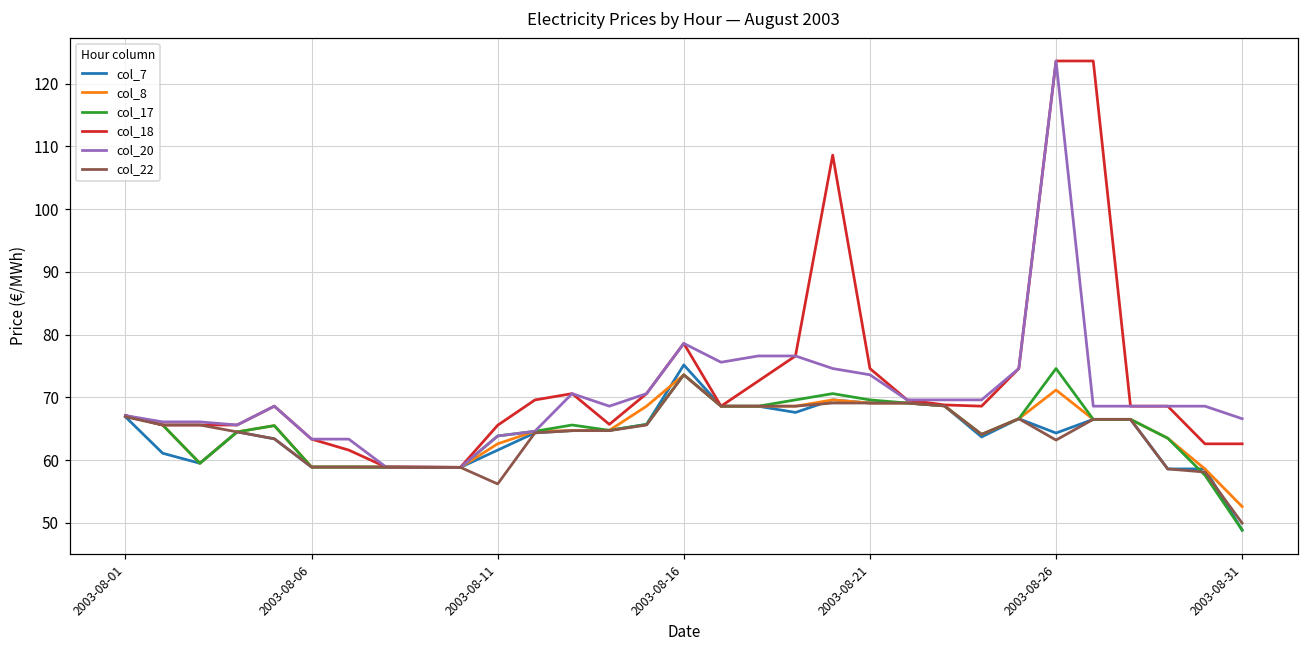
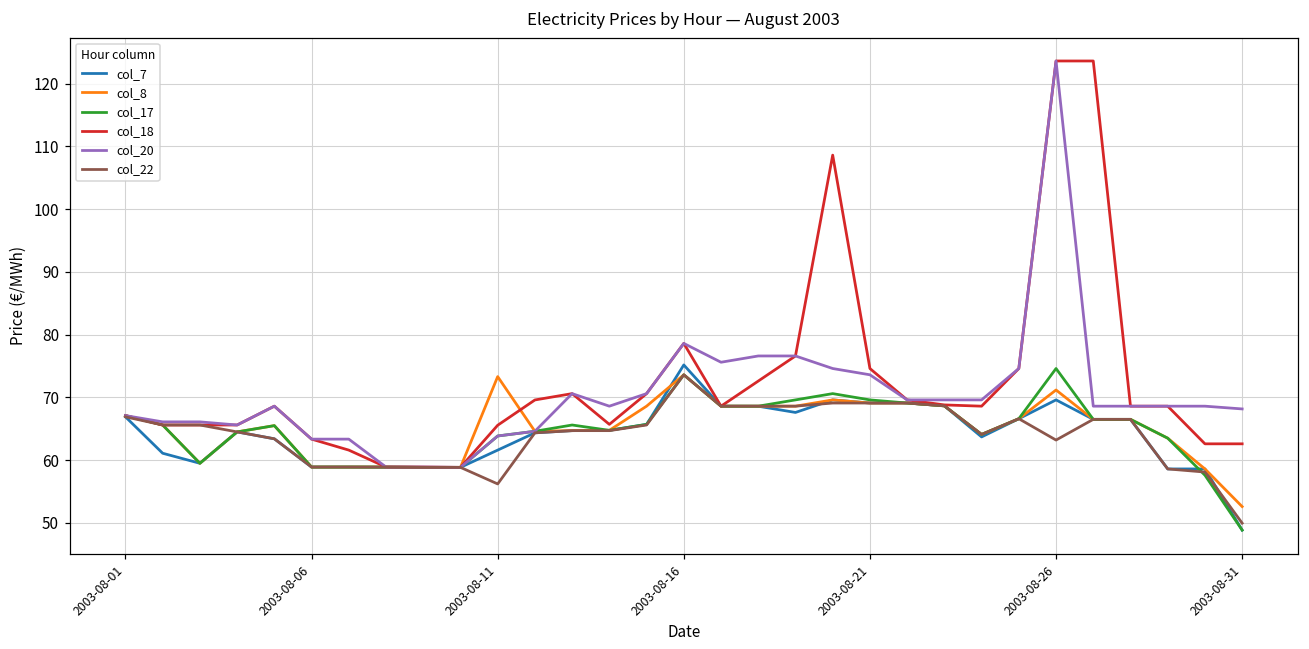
col_8, 2003-08-11: 63 -> 73
col_7, 2003-08-26: 64 -> 70
col_20, 2003-08-31: 67 -> 68
